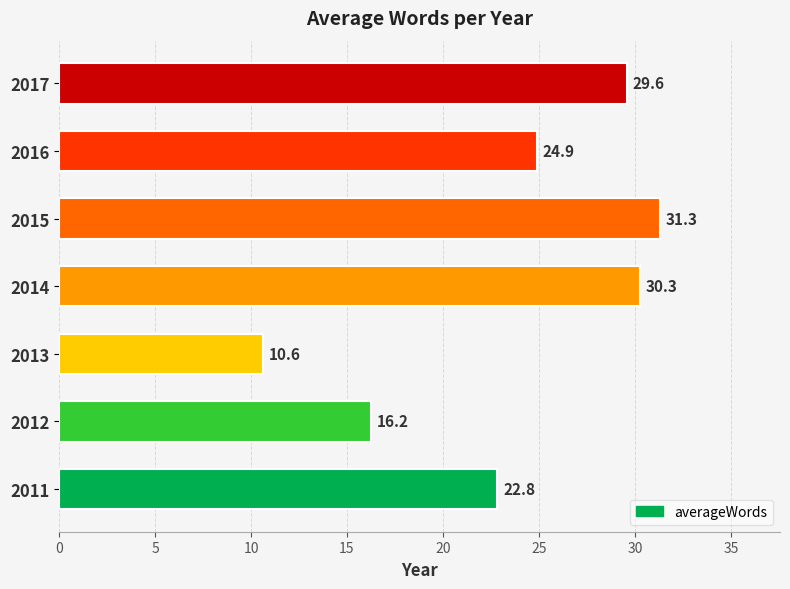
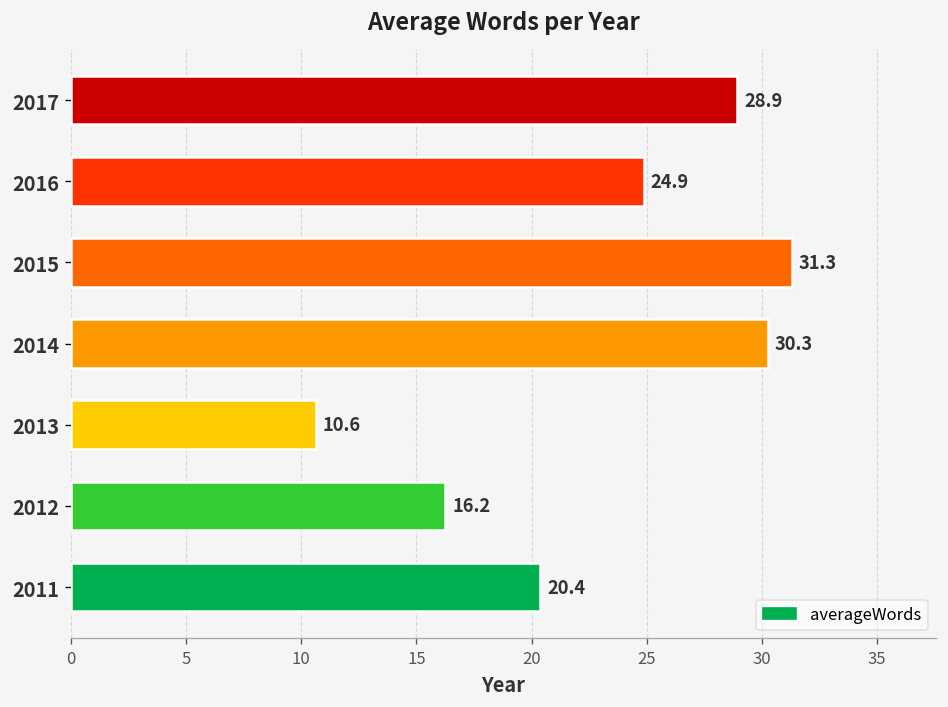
2017: 29.6 -> 28.9
2011: 22.8 -> 20.4
